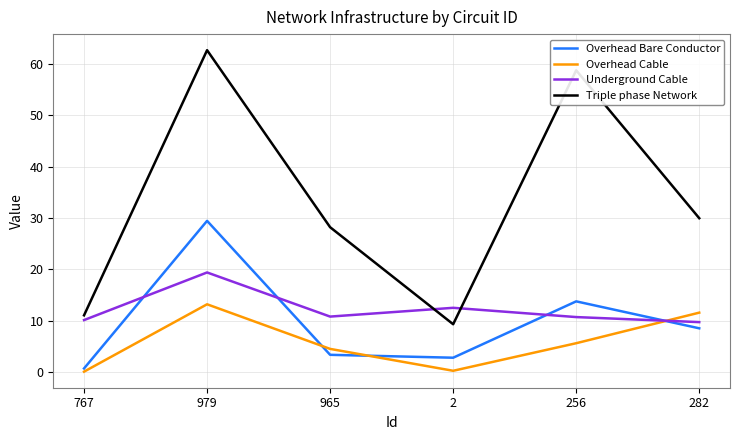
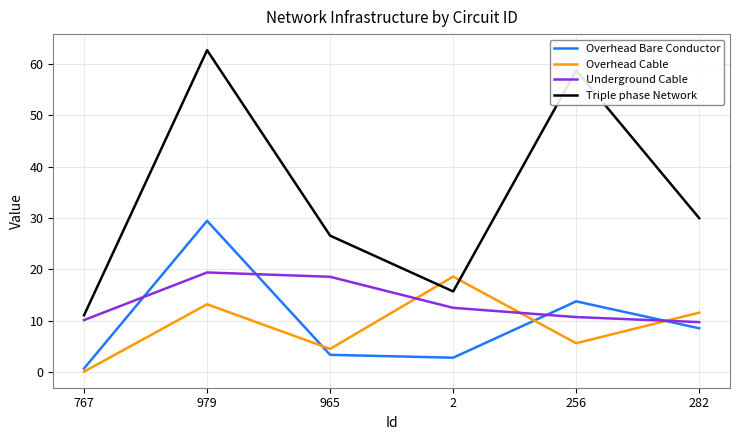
Underground Cable, 965: 11 -> 19
Triple phase Network, 965: 28 -> 27
Overhead Cable, 2: 0 -> 19
Triple phase Network, 2: 9 -> 16
